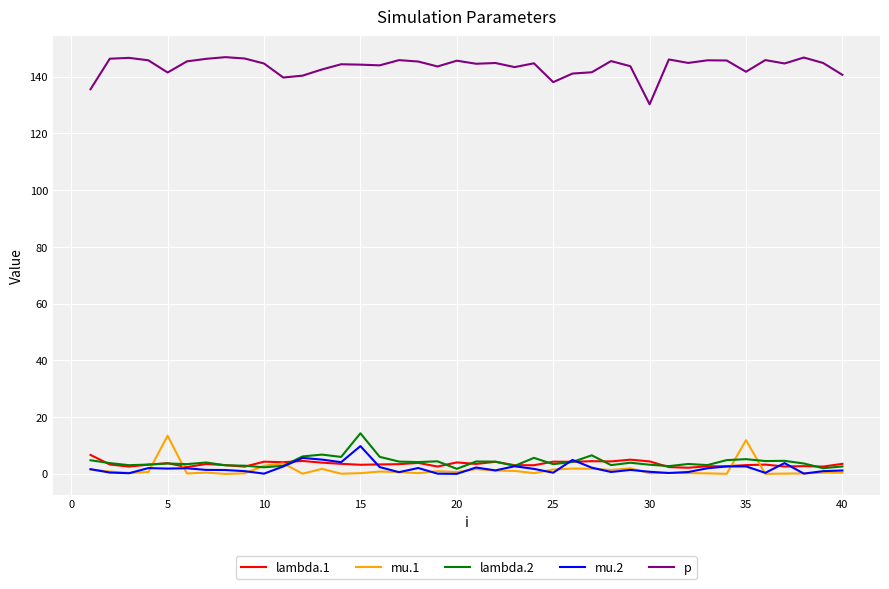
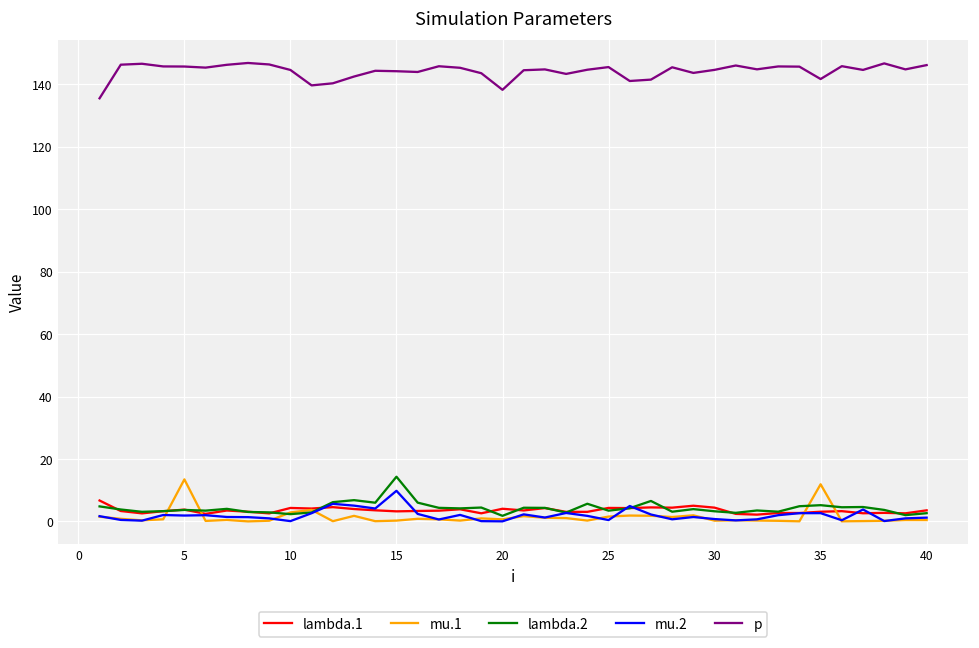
p, 5: 141 -> 146
p, 20: 146 -> 138
p, 25: 138 -> 146
p, 30: 130 -> 145
p, 40: 141 -> 146
